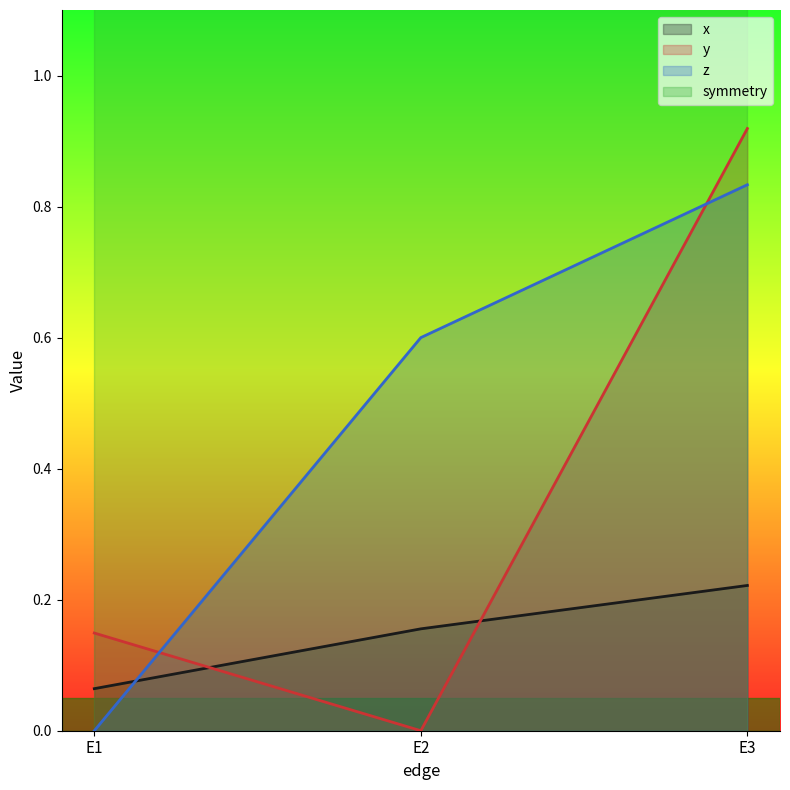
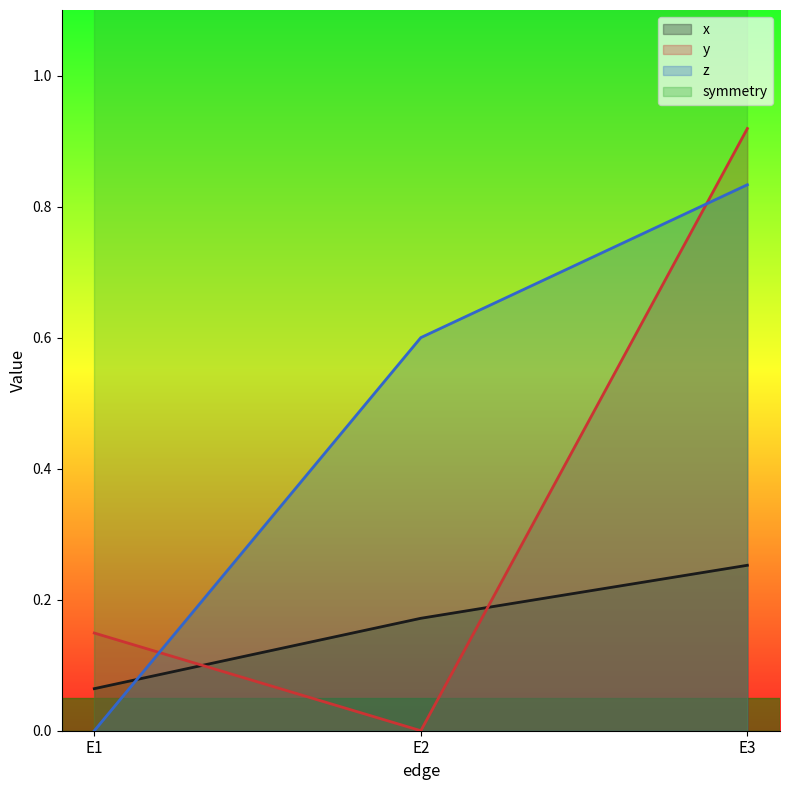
x, E2: 0.16 -> 0.17
x, E3: 0.22 -> 0.25
